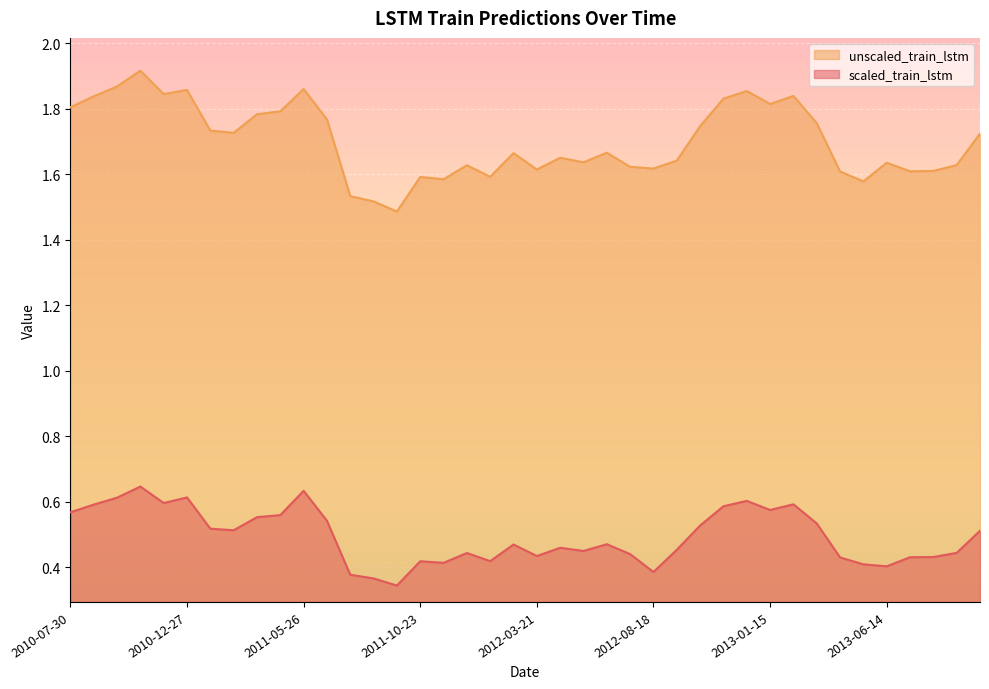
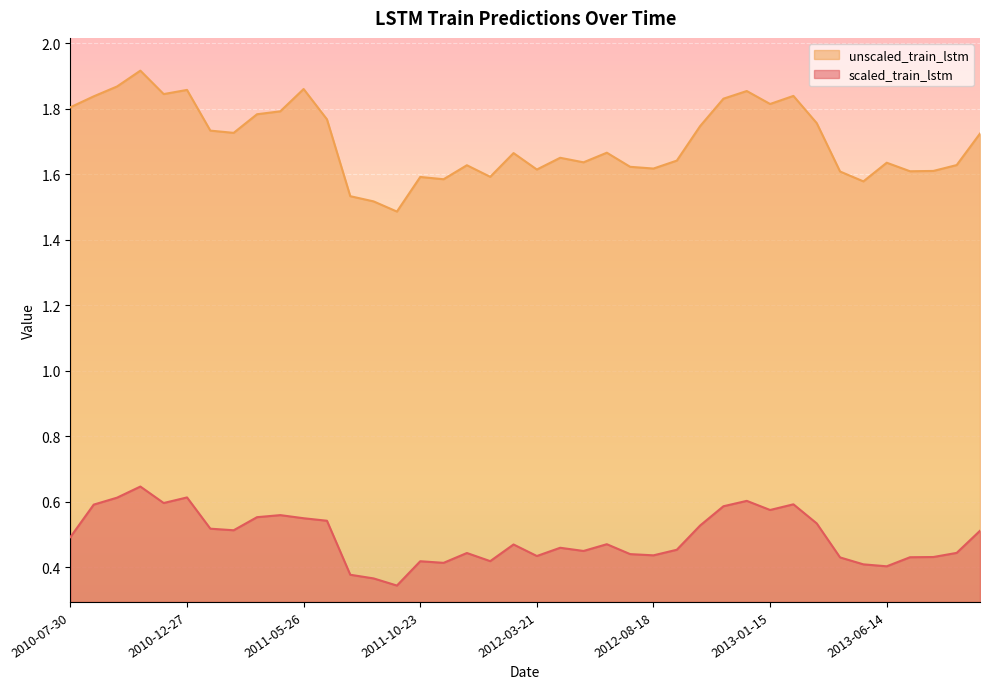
scaled_train_lstm, 2010-07-30: 0.57 -> 0.49
scaled_train_lstm, 2011-05-26: 0.63 -> 0.55
scaled_train_lstm, 2012-08-18: 0.39 -> 0.44
